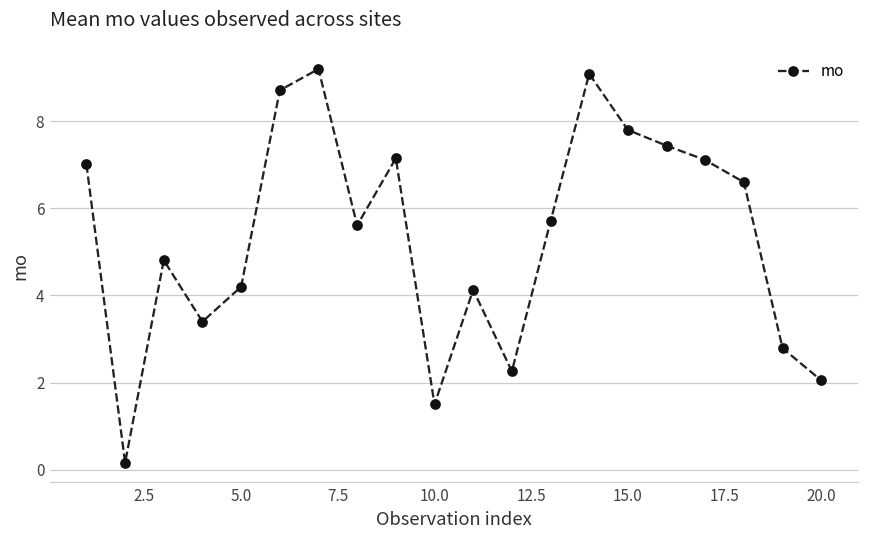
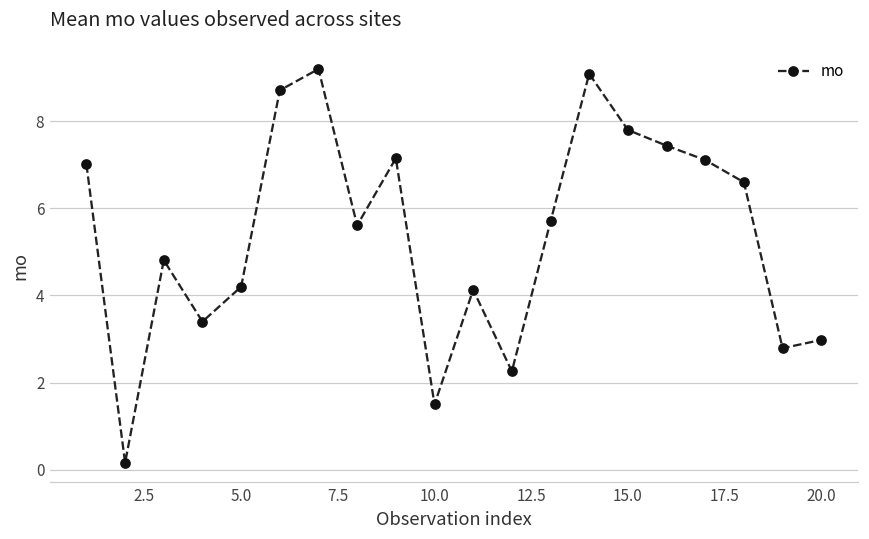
20.0: 2.1 -> 3.0
